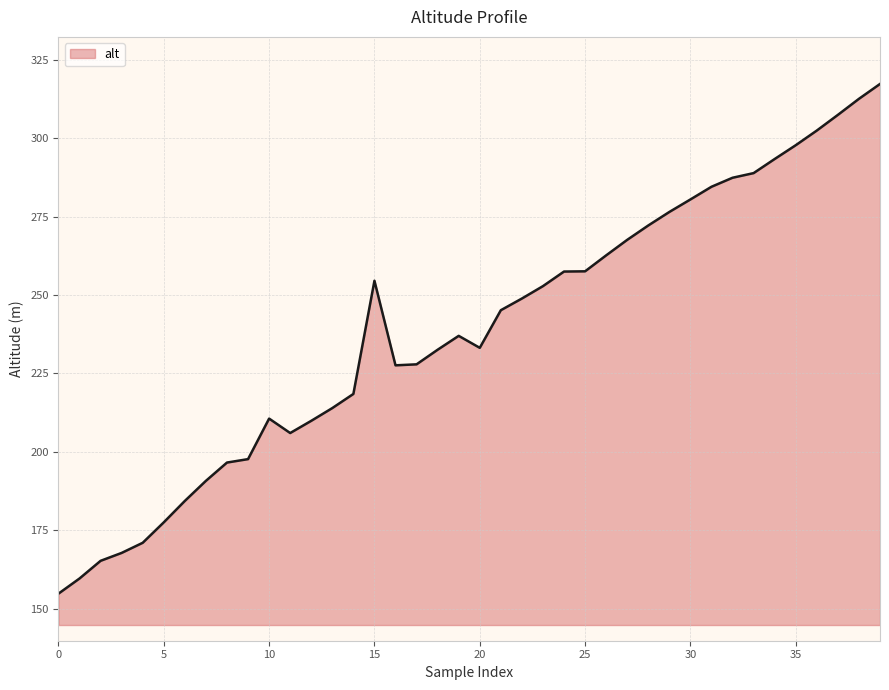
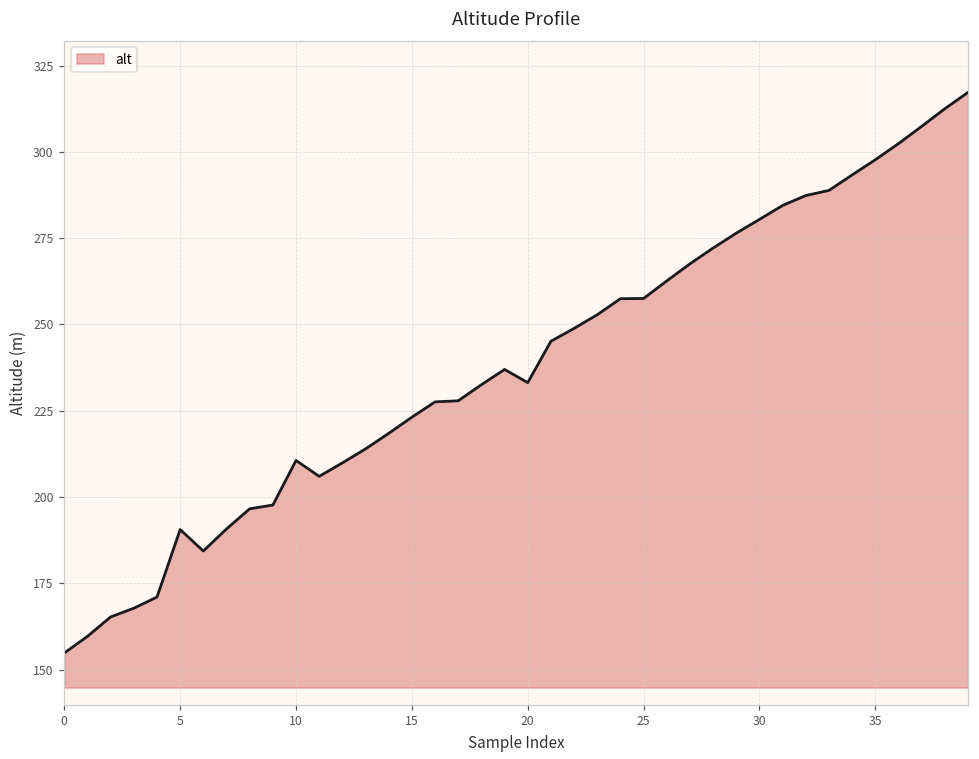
5: 178 -> 191
15: 255 -> 223
